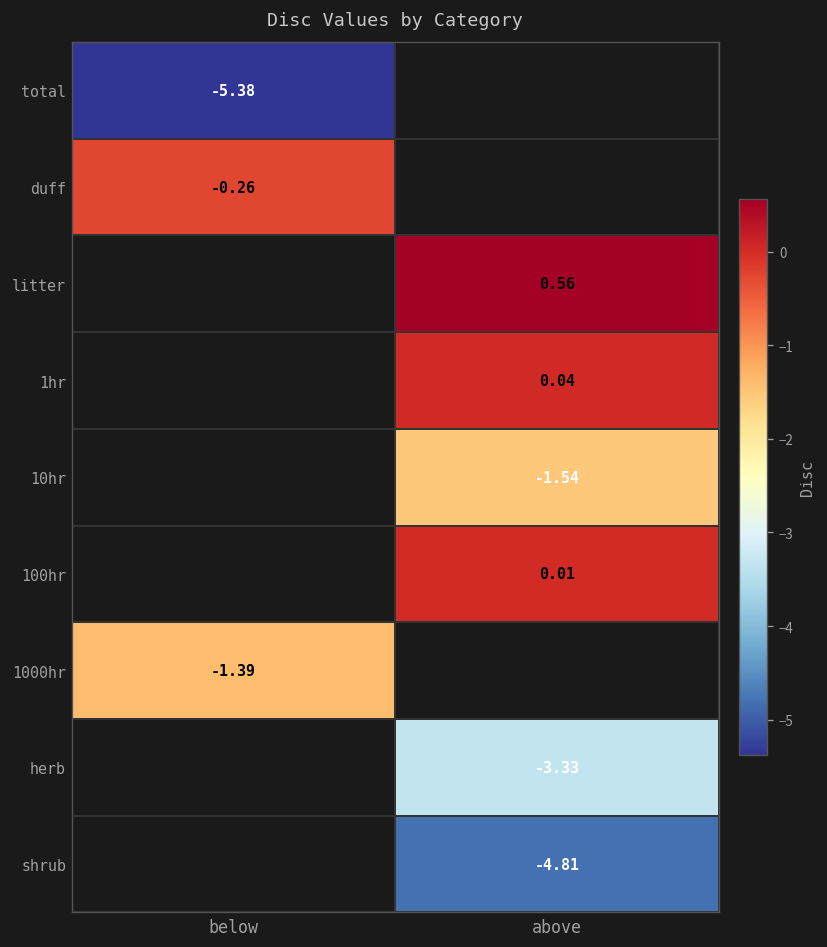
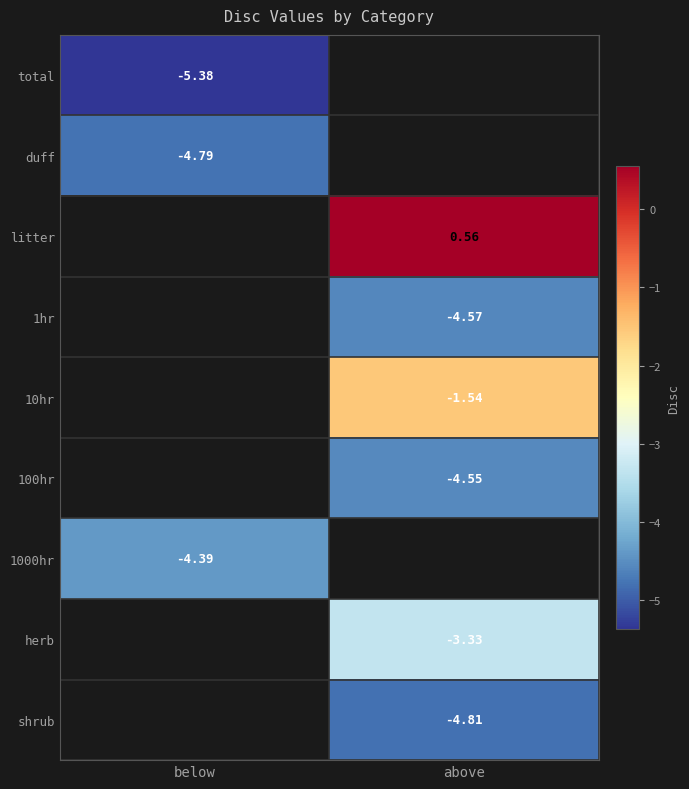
duff, below: -0.26 -> -4.79
1hr, above: 0.04 -> -4.57
100hr, above: 0.01 -> -4.55
1000hr, below: -1.39 -> -4.39
